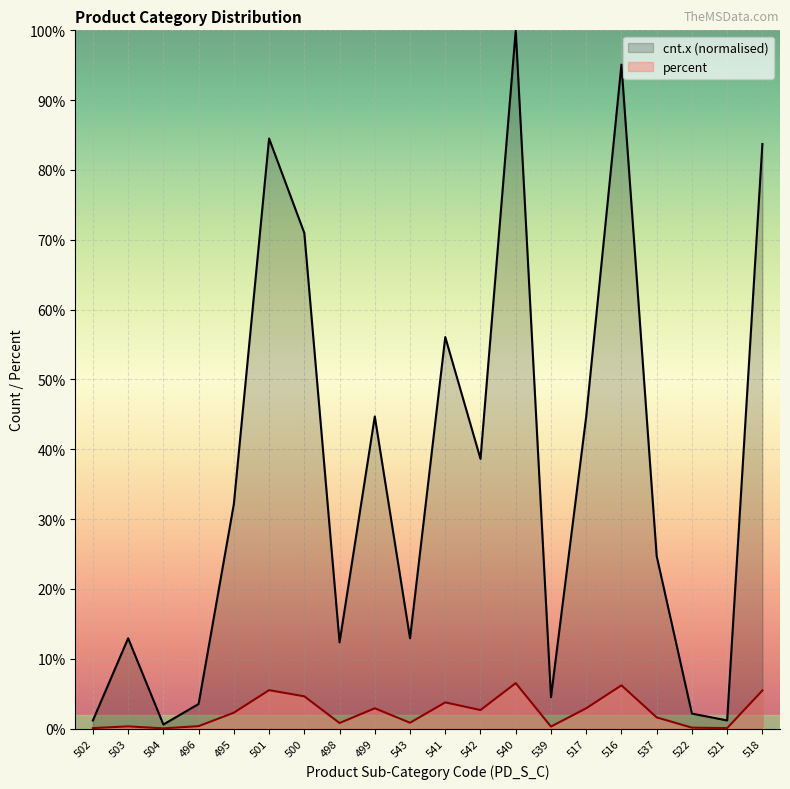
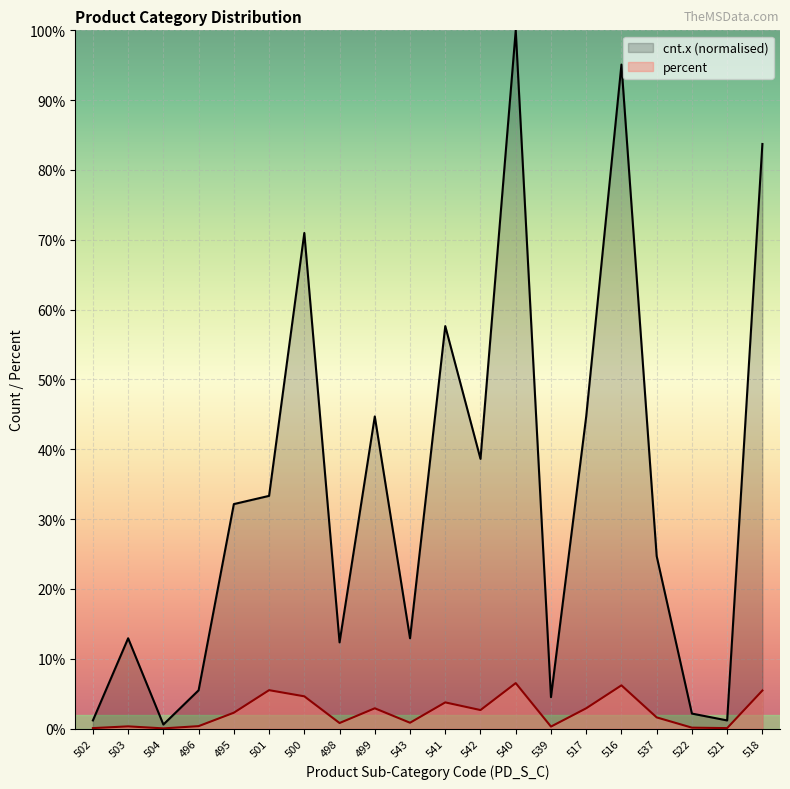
cnt.x (normalised), 496: 4% -> 5%
cnt.x (normalised), 501: 85% -> 33%
cnt.x (normalised), 541: 56% -> 58%
